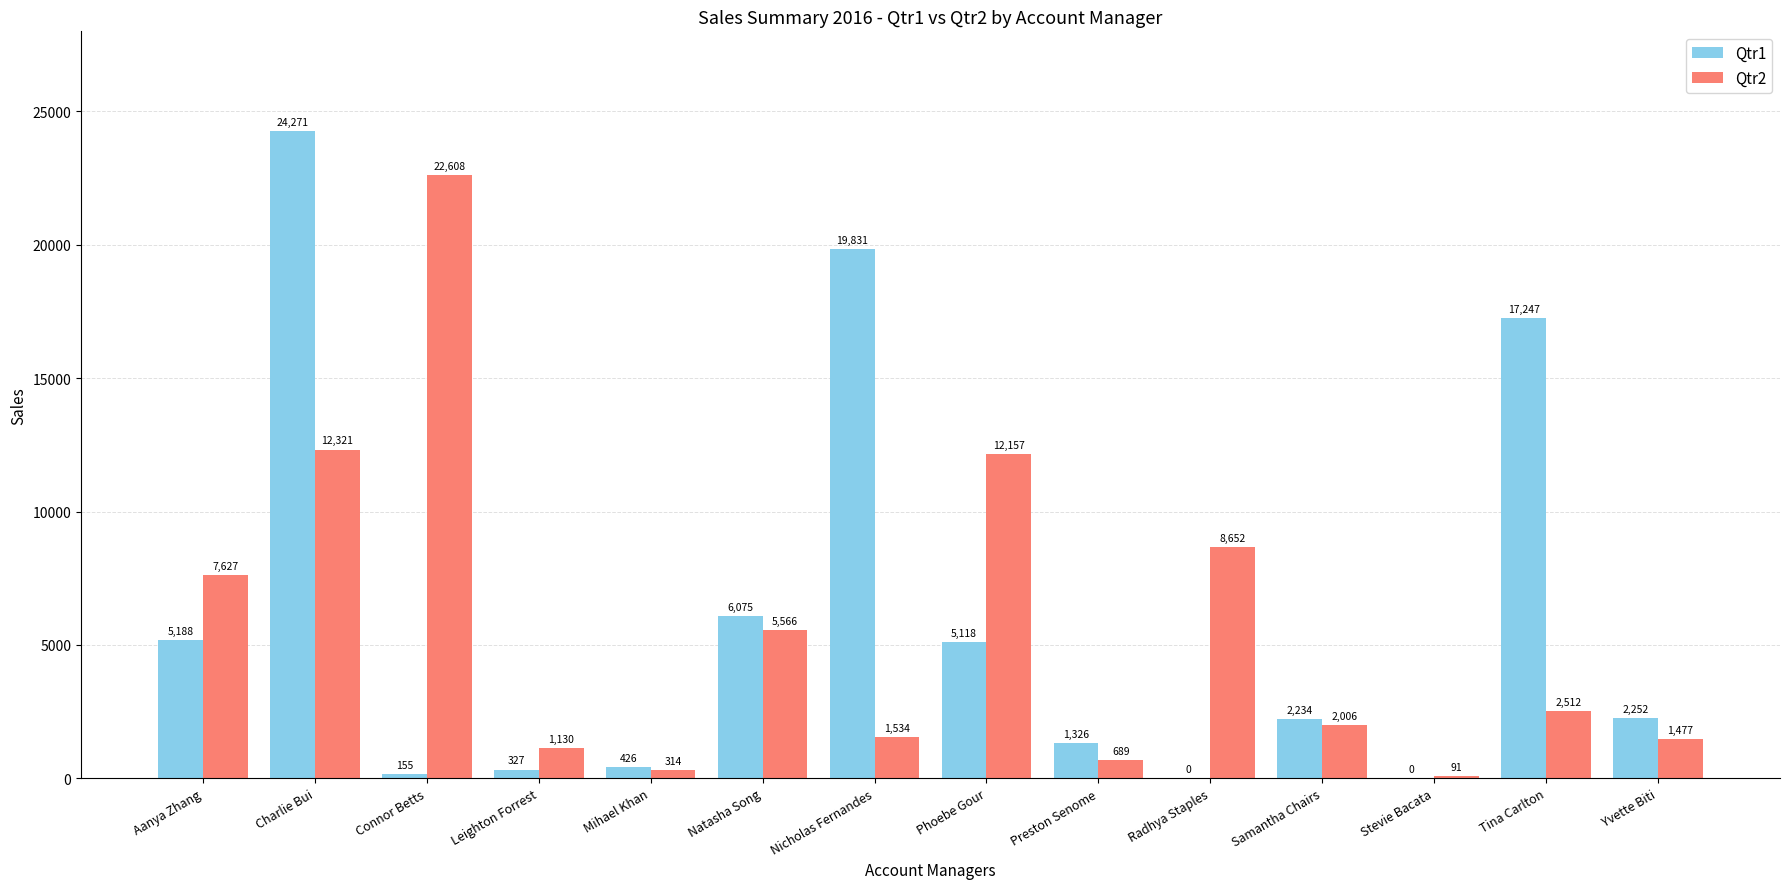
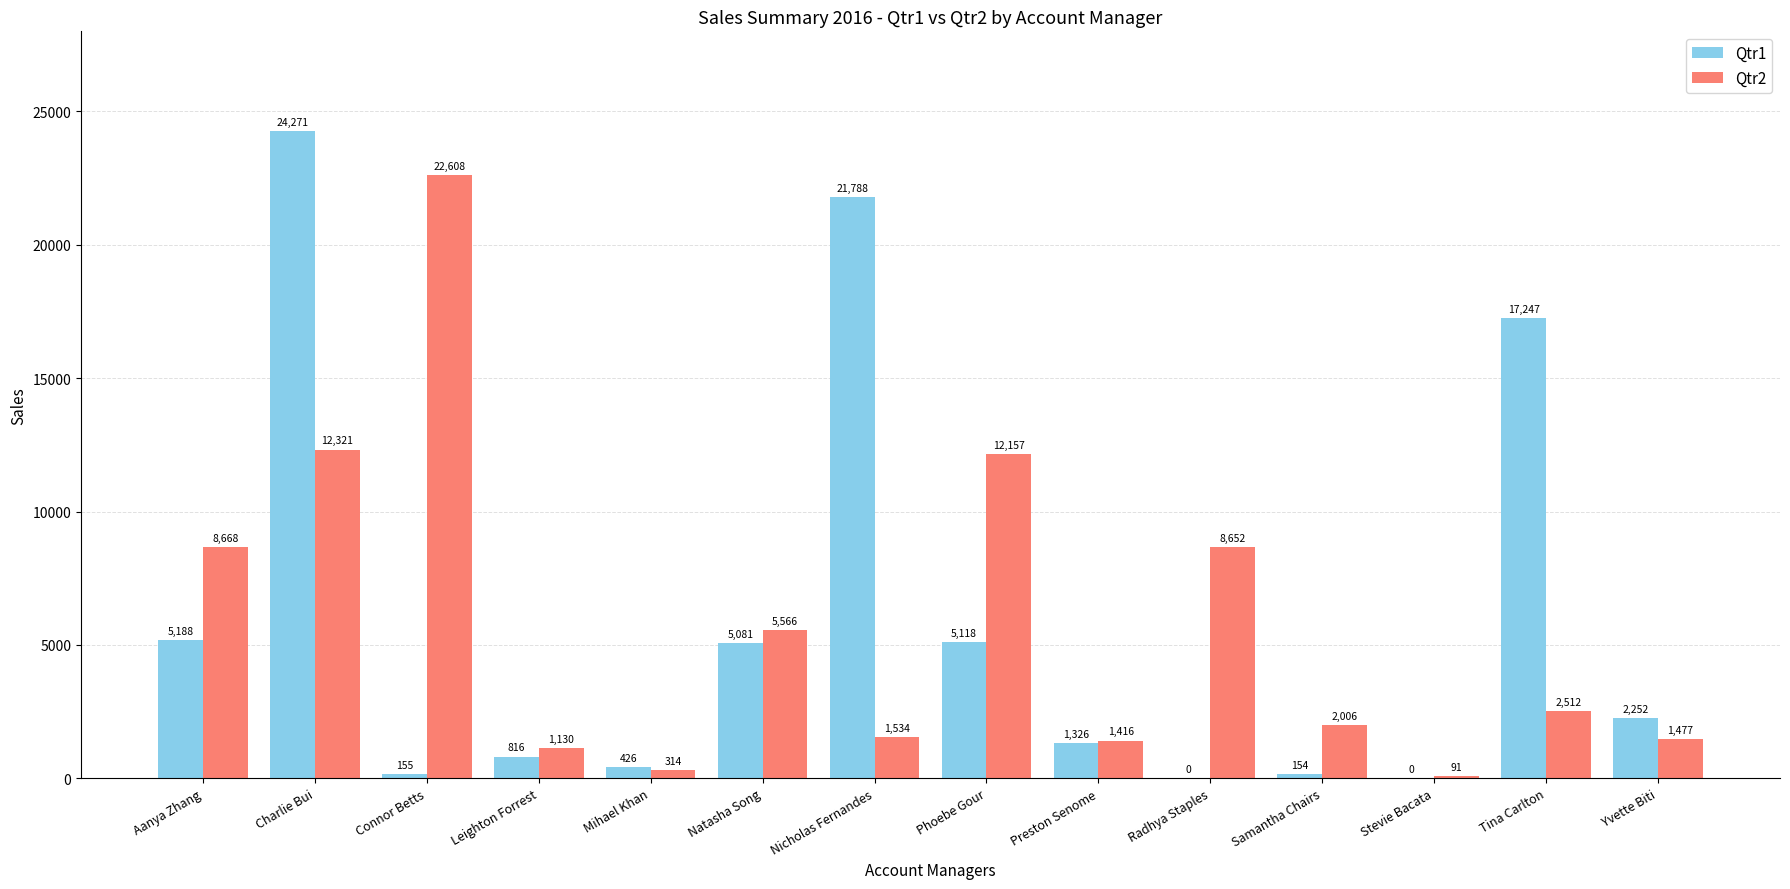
Qtr2, Aanya Zhang: 7,627 -> 8,668
Qtr1, Leighton Forrest: 327 -> 816
Qtr1, Natasha Song: 6,075 -> 5,081
Qtr1, Nicholas Fernandes: 19,831 -> 21,788
Qtr2, Preston Senome: 689 -> 1,416
Qtr1, Samantha Chairs: 2,234 -> 154
